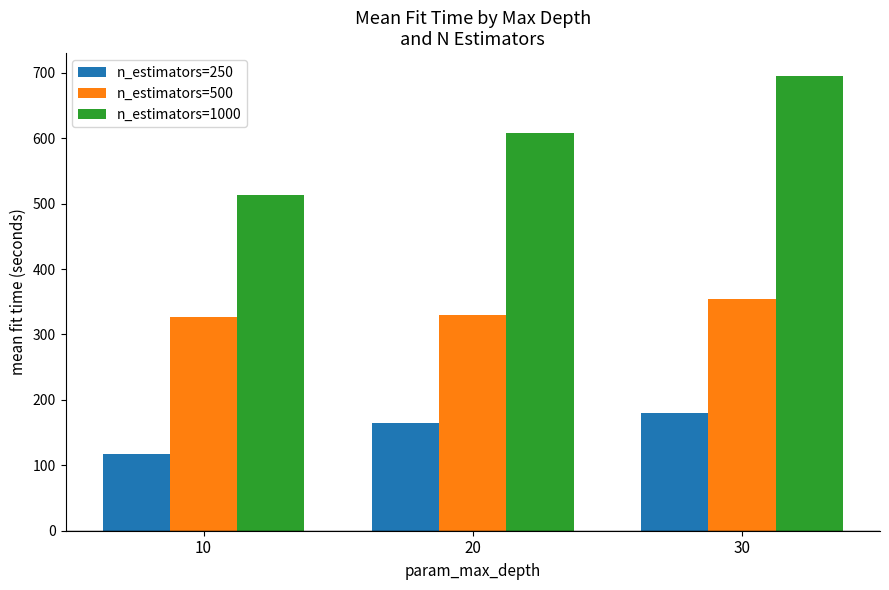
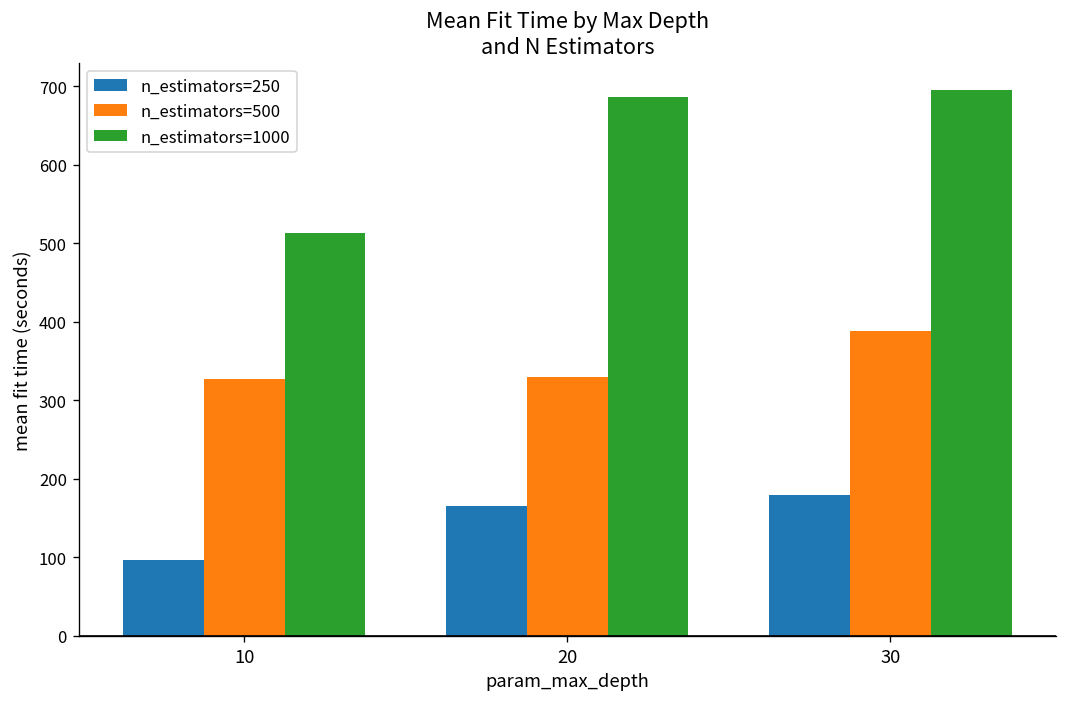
n_estimators=250, 10: 120 -> 100
n_estimators=1000, 20: 610 -> 690
n_estimators=500, 30: 350 -> 390
